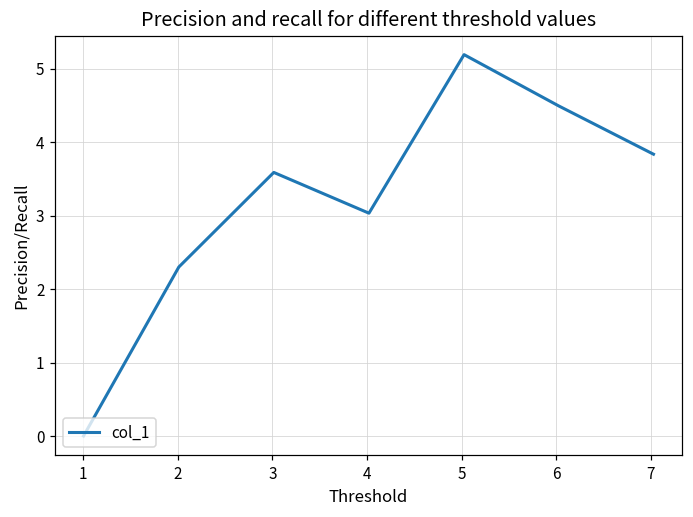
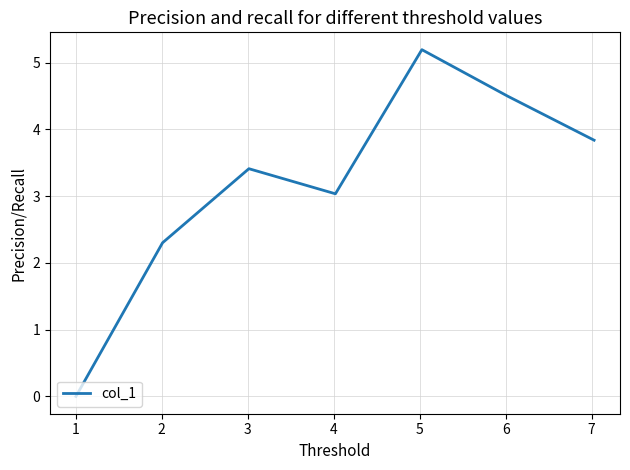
3: 3.6 -> 3.4
